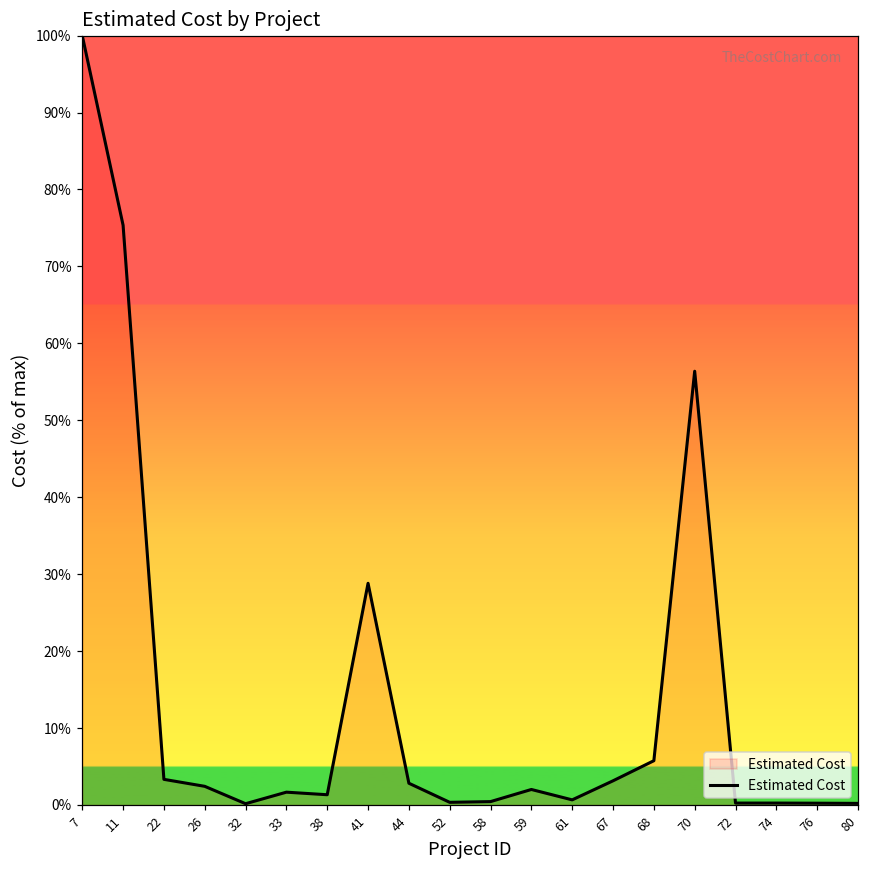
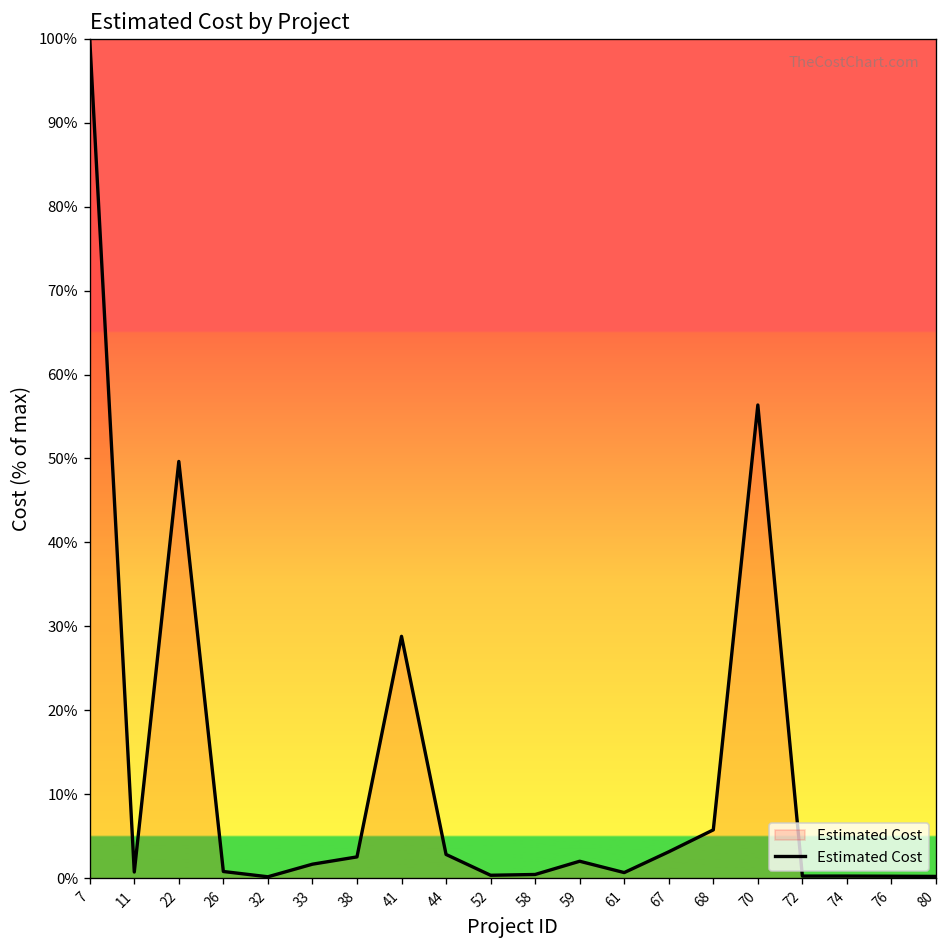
11: 75% -> 1%
22: 3% -> 50%
26: 2% -> 1%
38: 1% -> 3%
